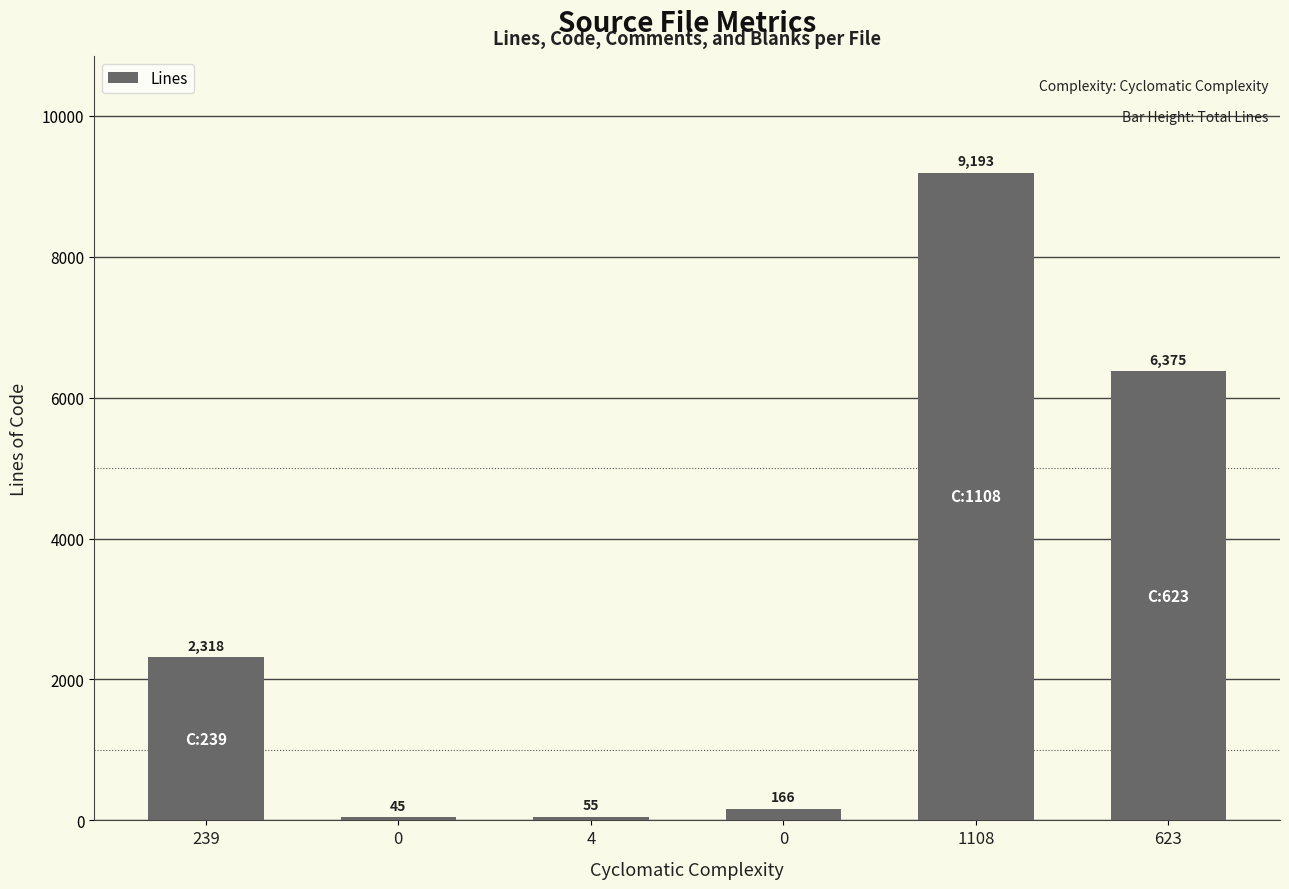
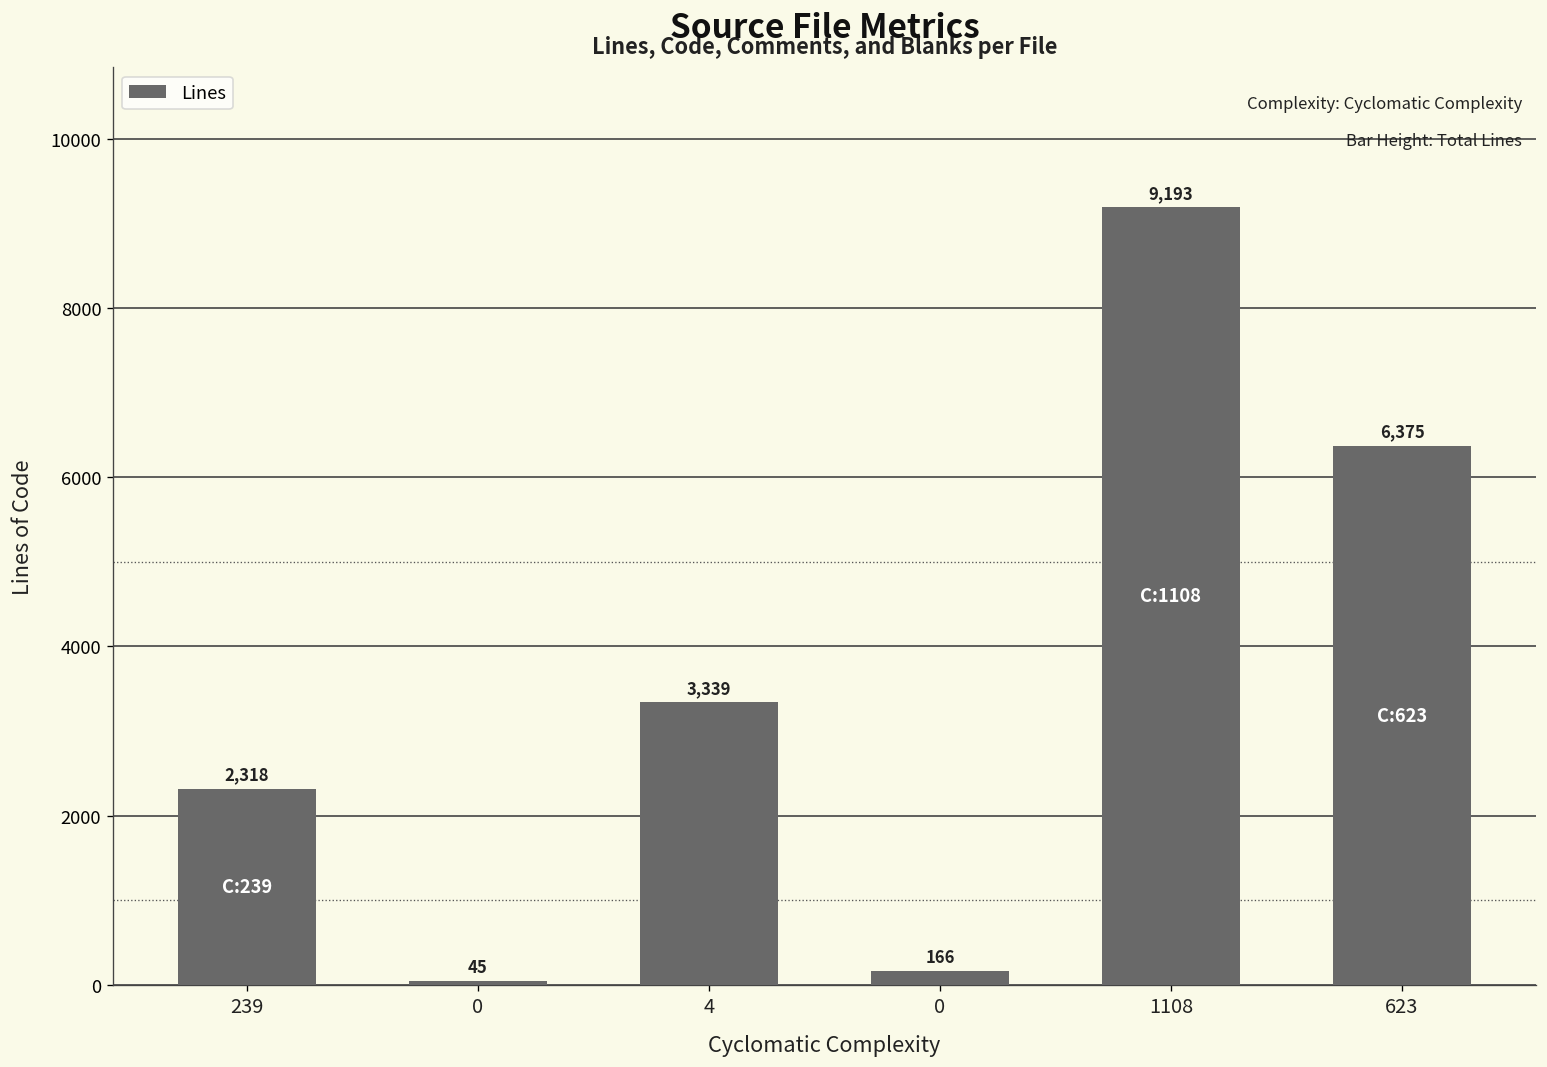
4: 55 -> 3,339
